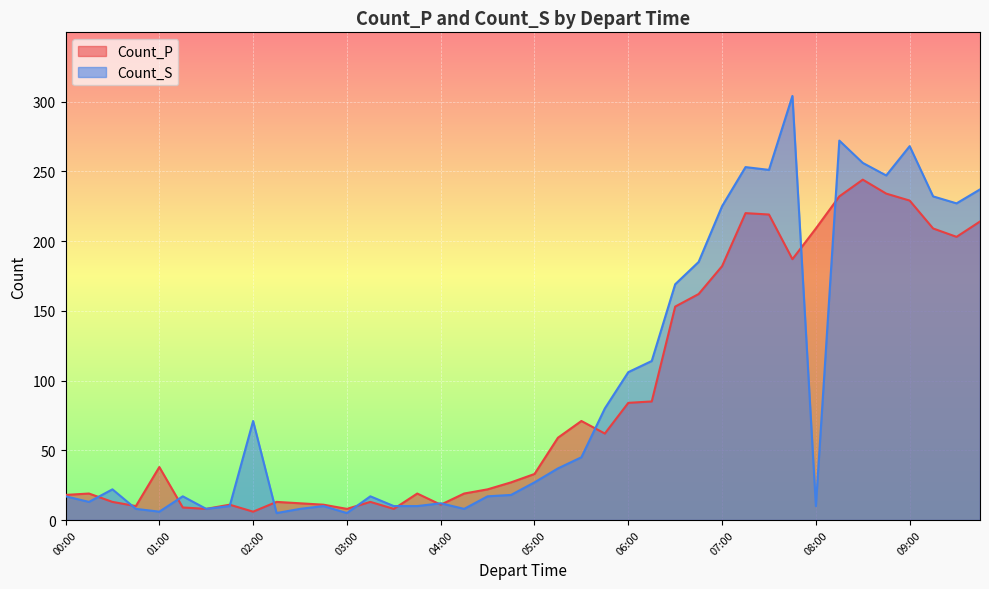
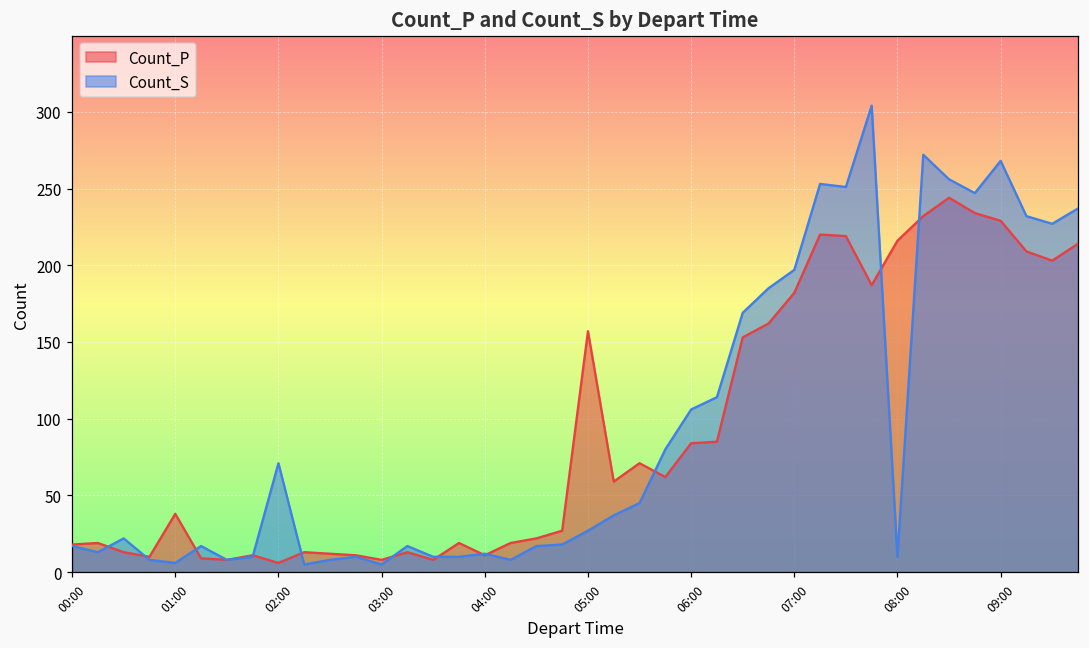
Count_P, 05:00: 33 -> 157
Count_S, 07:00: 225 -> 197
Count_P, 08:00: 209 -> 216
